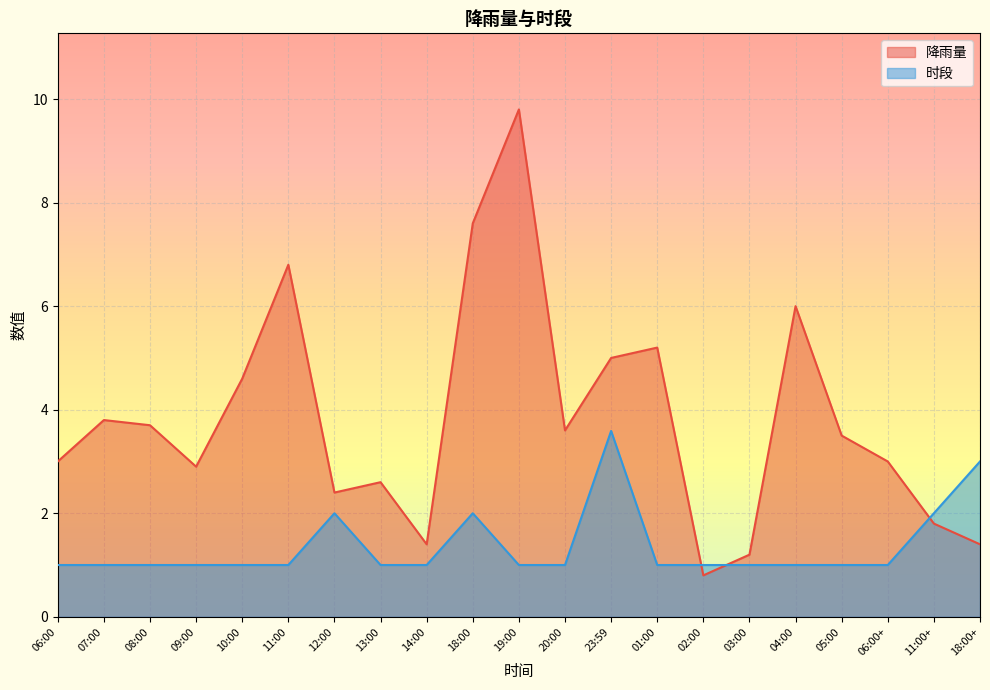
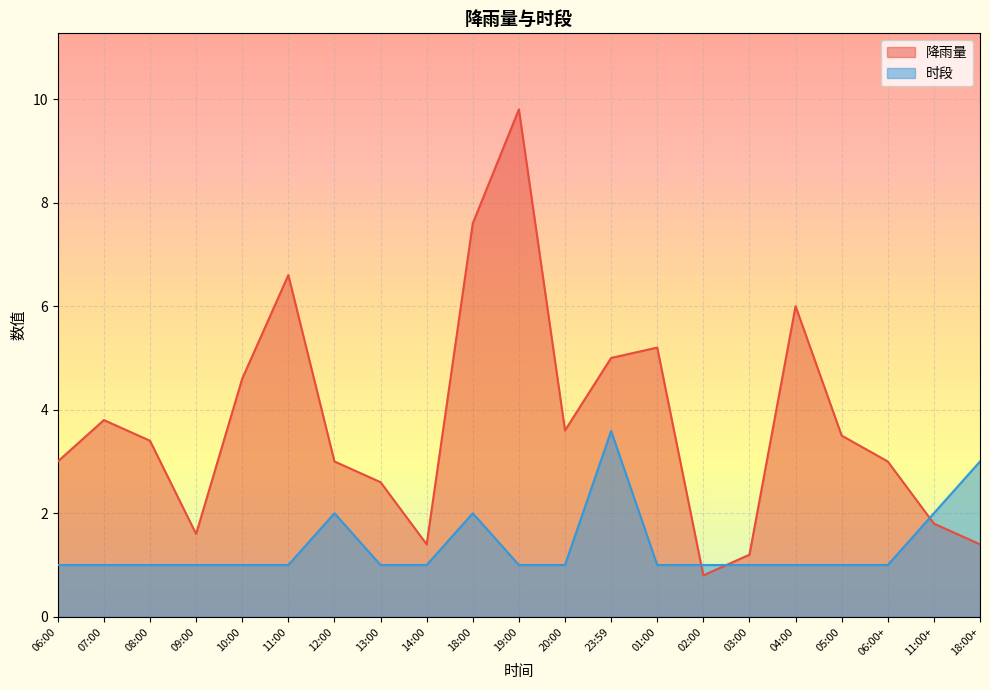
降雨量, 08:00: 3.7 -> 3.4
降雨量, 09:00: 2.9 -> 1.6
降雨量, 11:00: 6.8 -> 6.6
降雨量, 12:00: 2.4 -> 3.0
